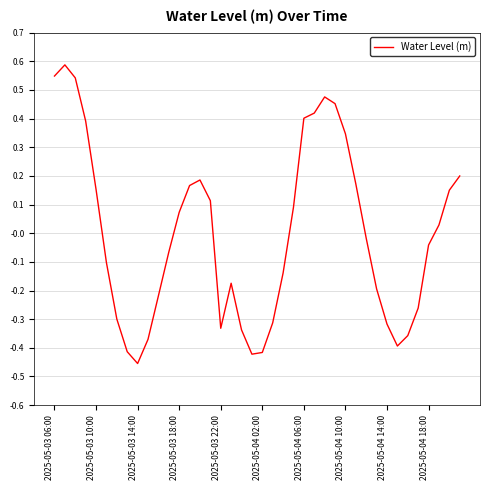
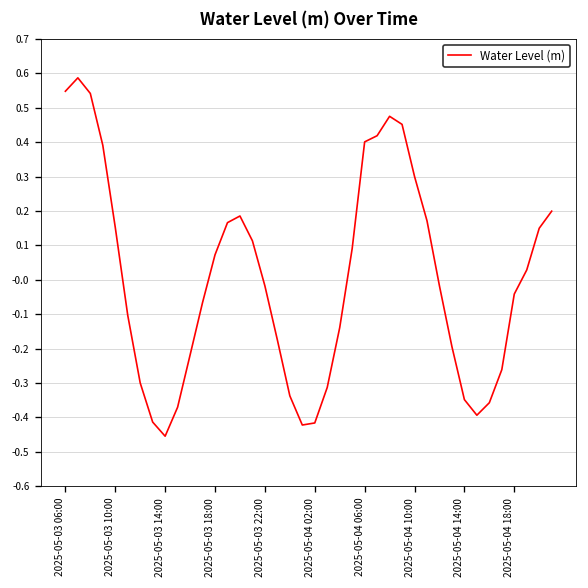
2025-05-03 22:00: -0.33 -> -0.02
2025-05-04 10:00: 0.35 -> 0.30
2025-05-04 14:00: -0.32 -> -0.35
